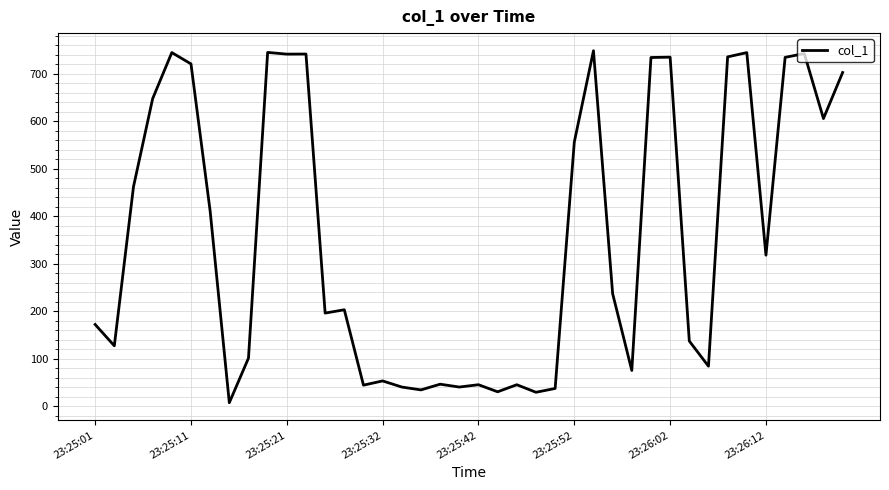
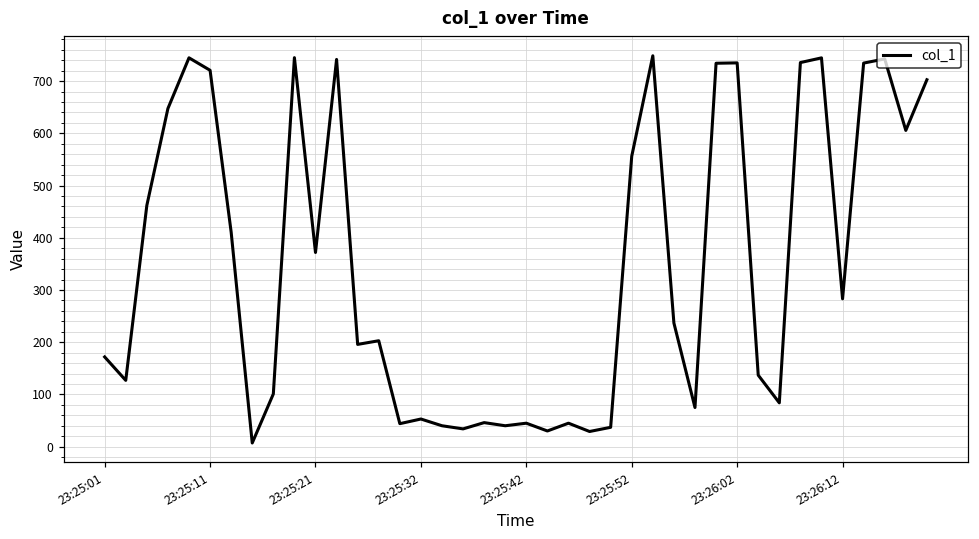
23:25:21: 740 -> 370
23:26:12: 320 -> 280
